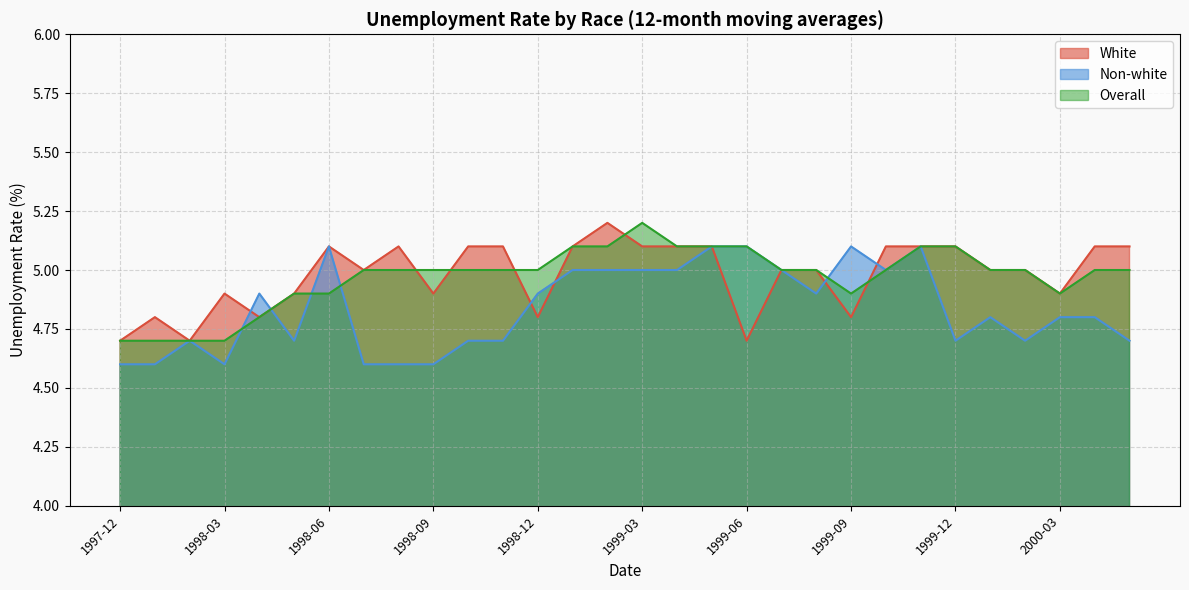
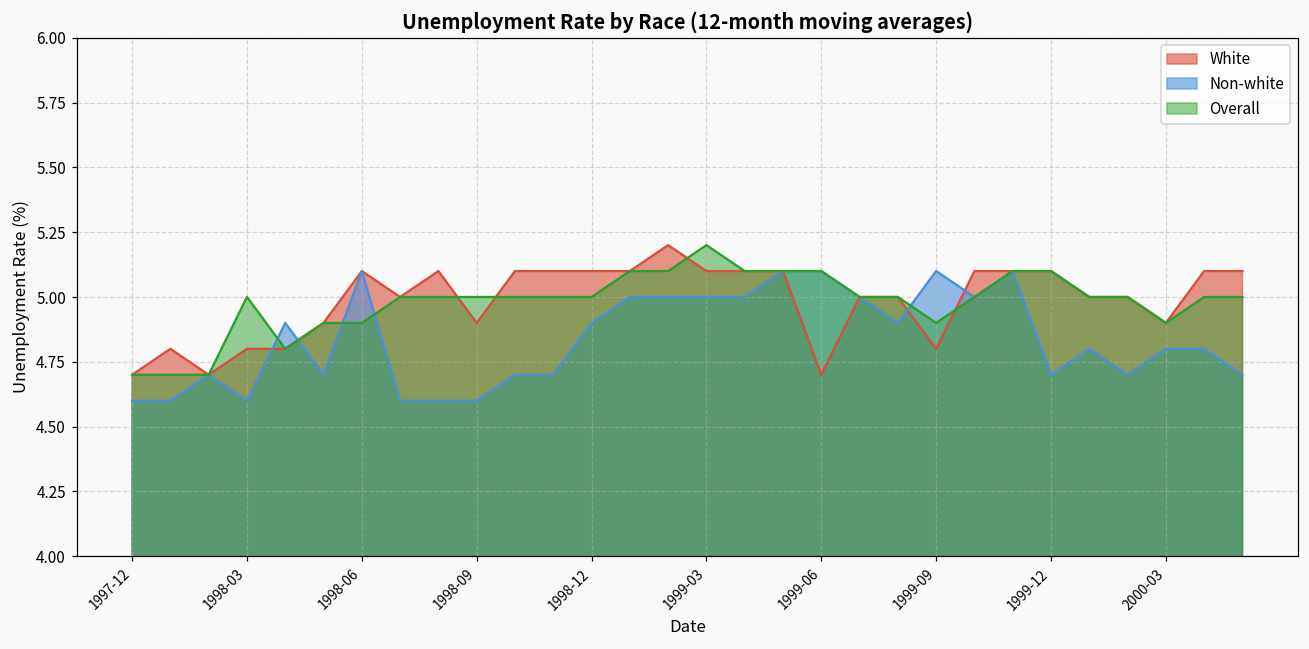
White, 1998-03: 4.9 -> 4.8
Overall, 1998-03: 4.7 -> 5.0
White, 1998-12: 4.8 -> 5.1
